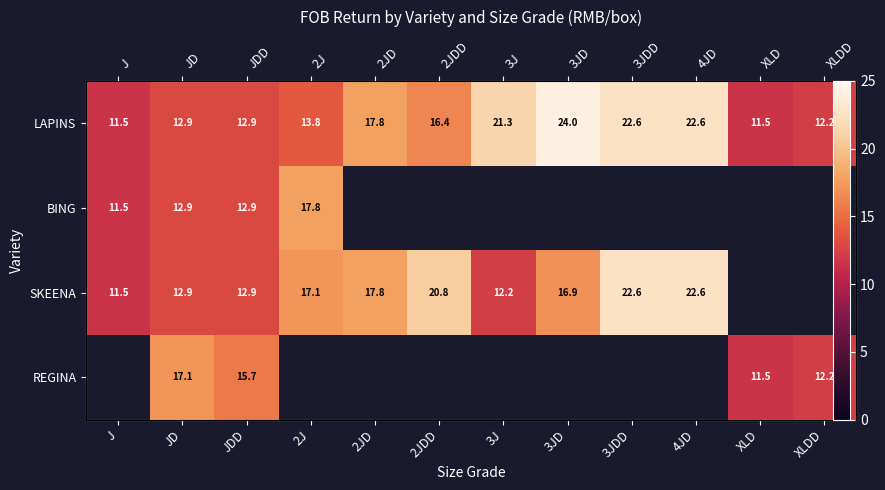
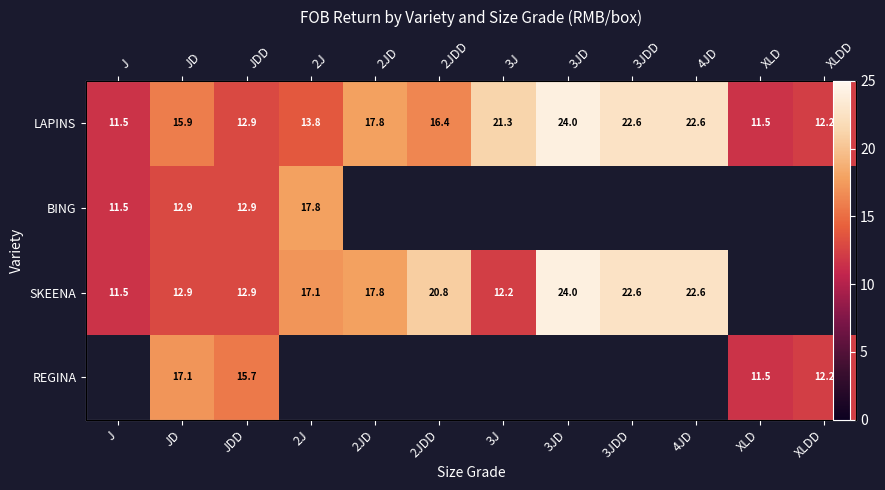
LAPINS, JD: 12.9 -> 15.9
SKEENA, 3JD: 16.9 -> 24.0
